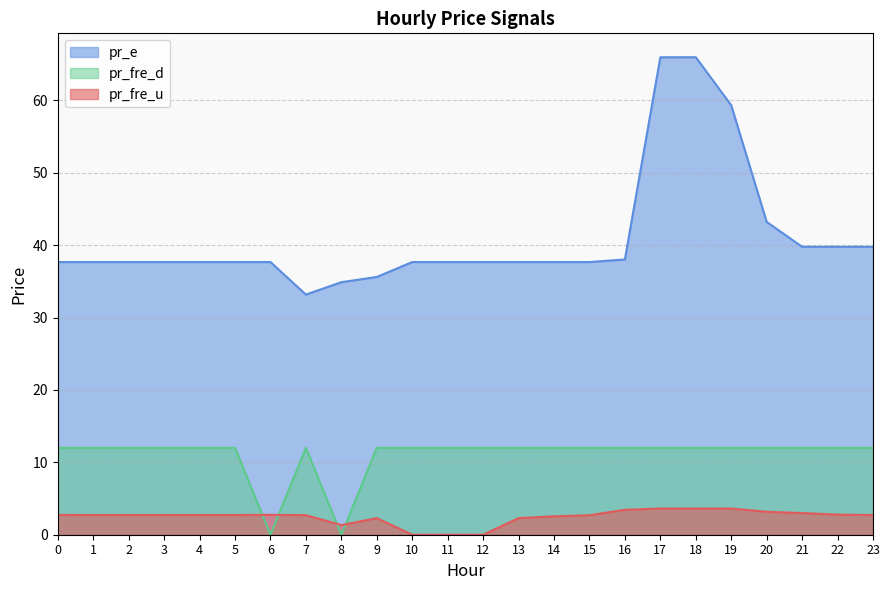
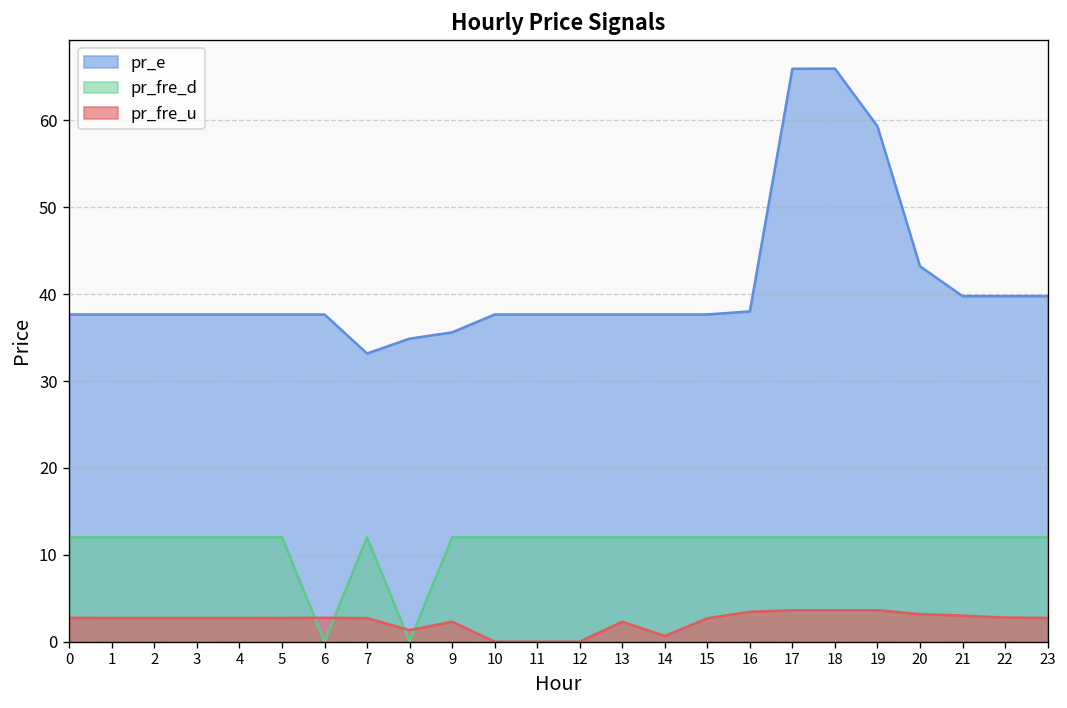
pr_fre_u, 14: 3 -> 1
